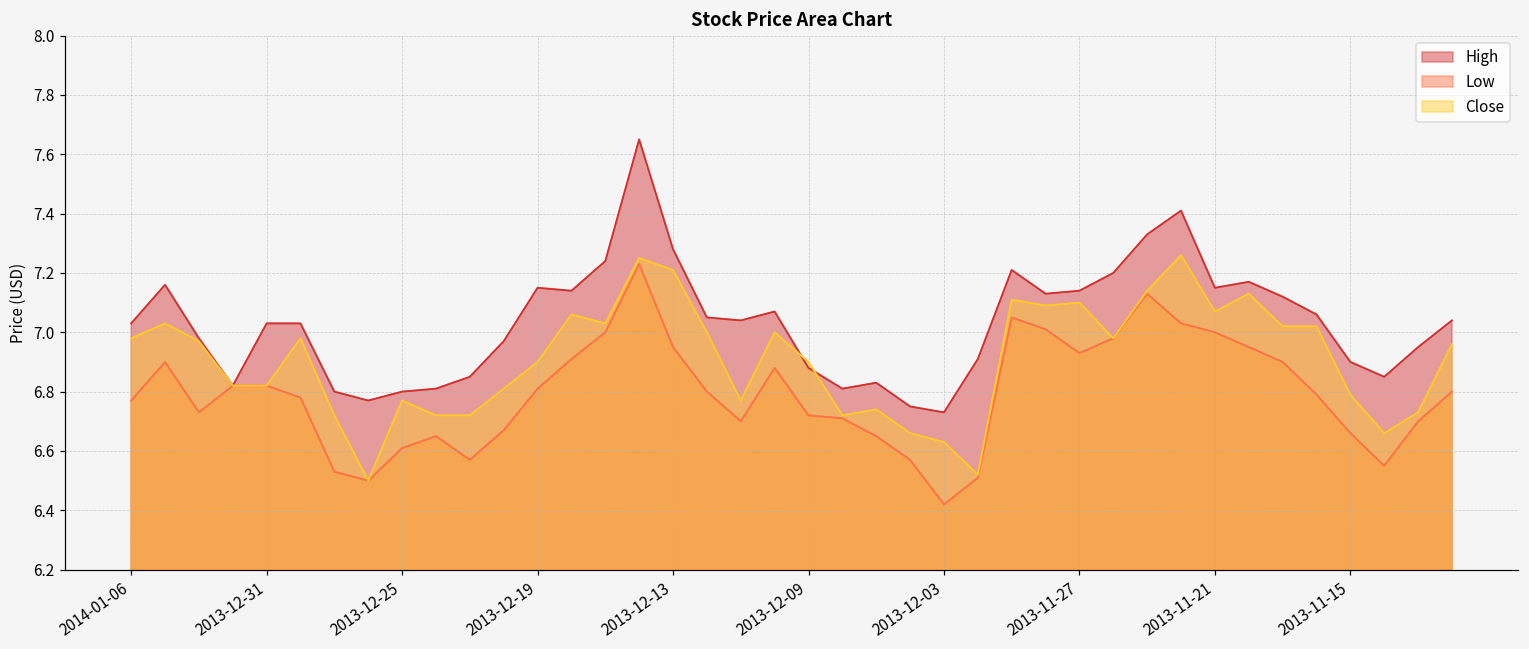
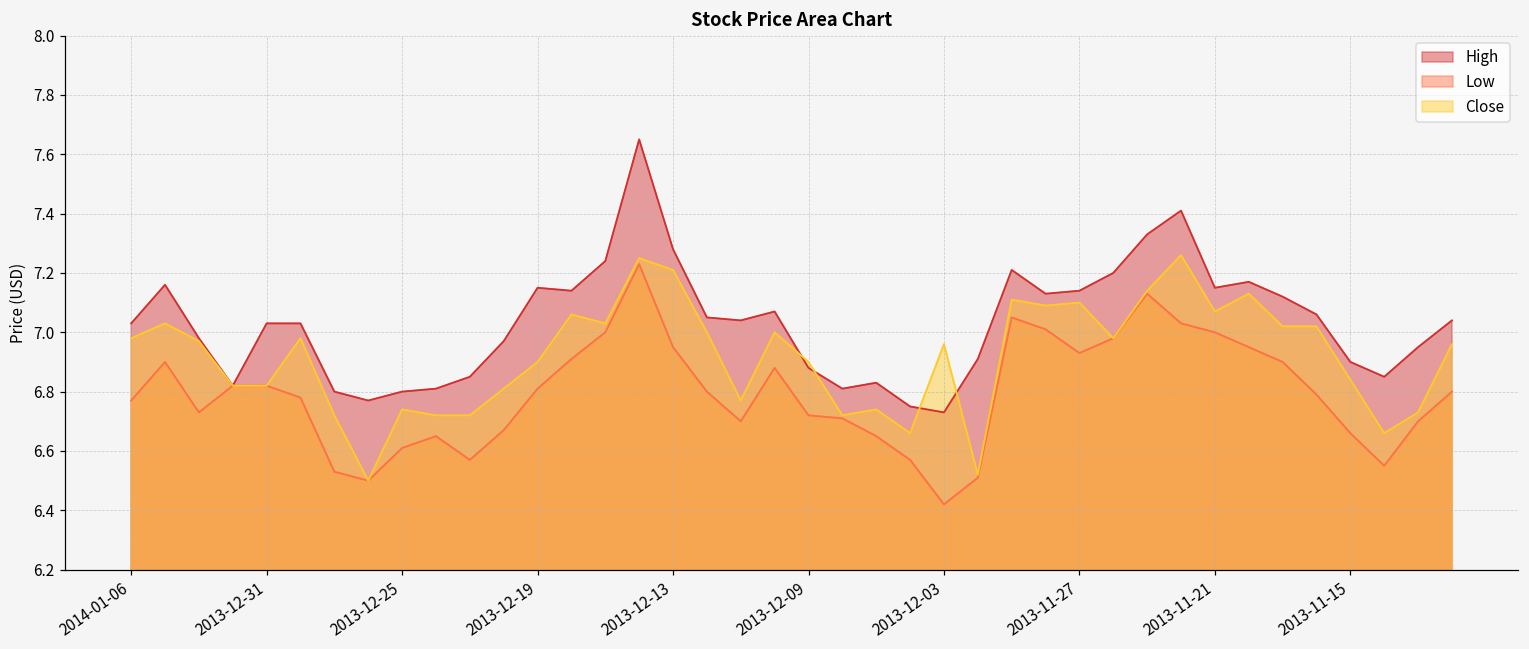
Close, 2013-12-25: 6.77 -> 6.74
Close, 2013-12-03: 6.63 -> 6.96
Close, 2013-11-15: 6.79 -> 6.84
